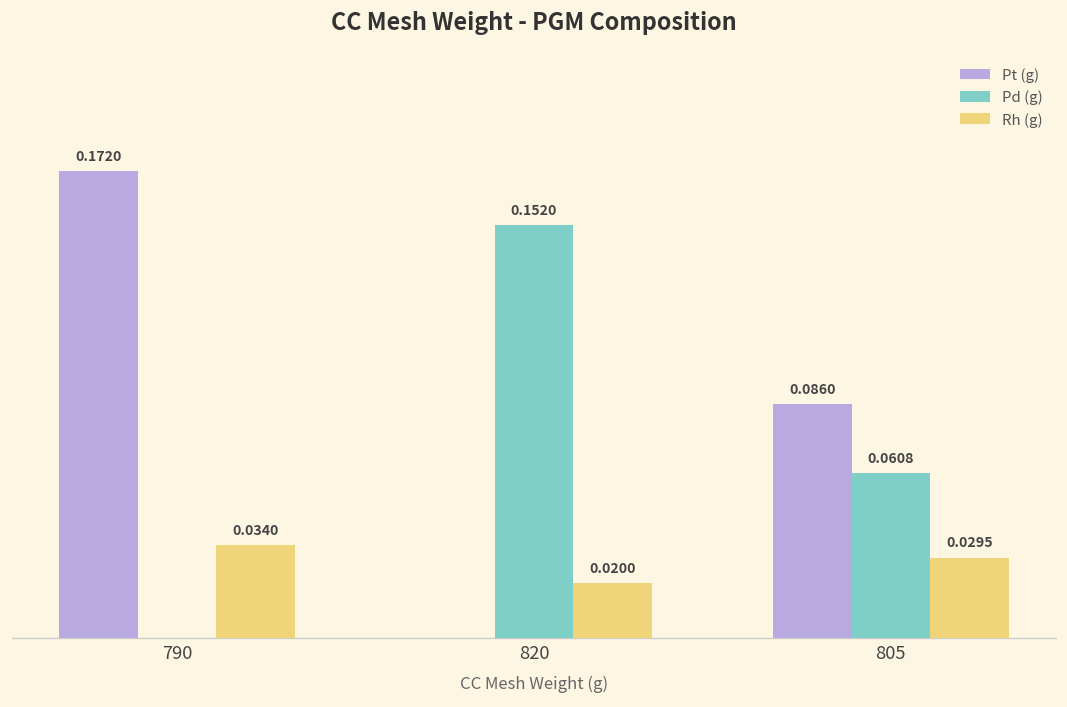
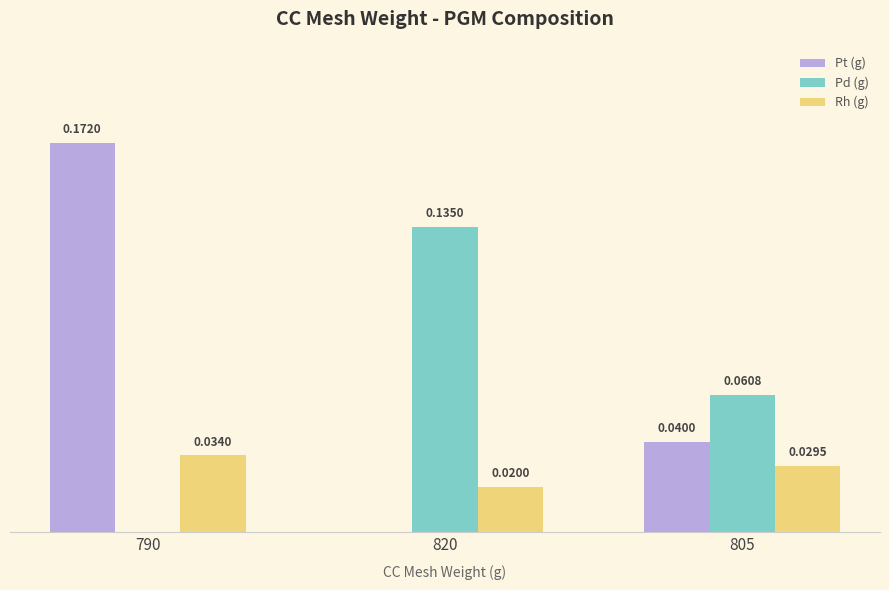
Pd (g), 820: 0.1520 -> 0.1350
Pt (g), 805: 0.0860 -> 0.0400
